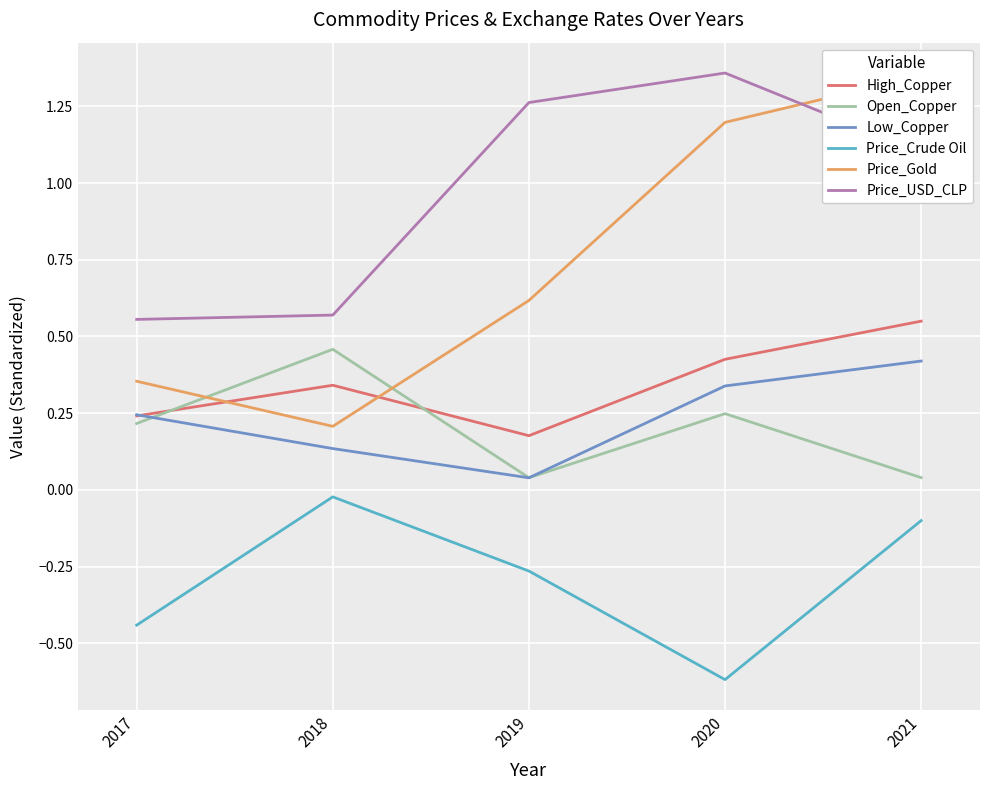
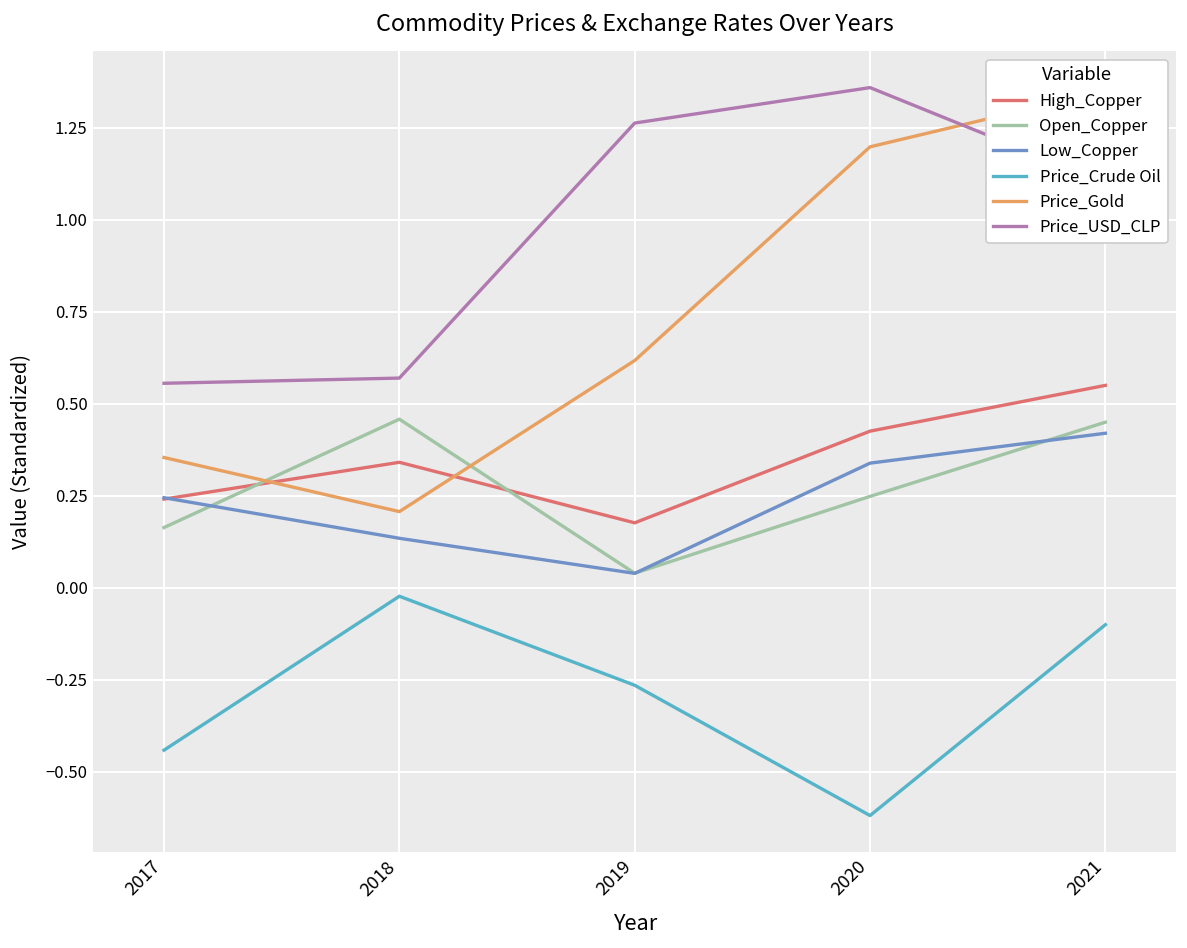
Open_Copper, 2017: 0.22 -> 0.16
Open_Copper, 2021: 0.04 -> 0.45
